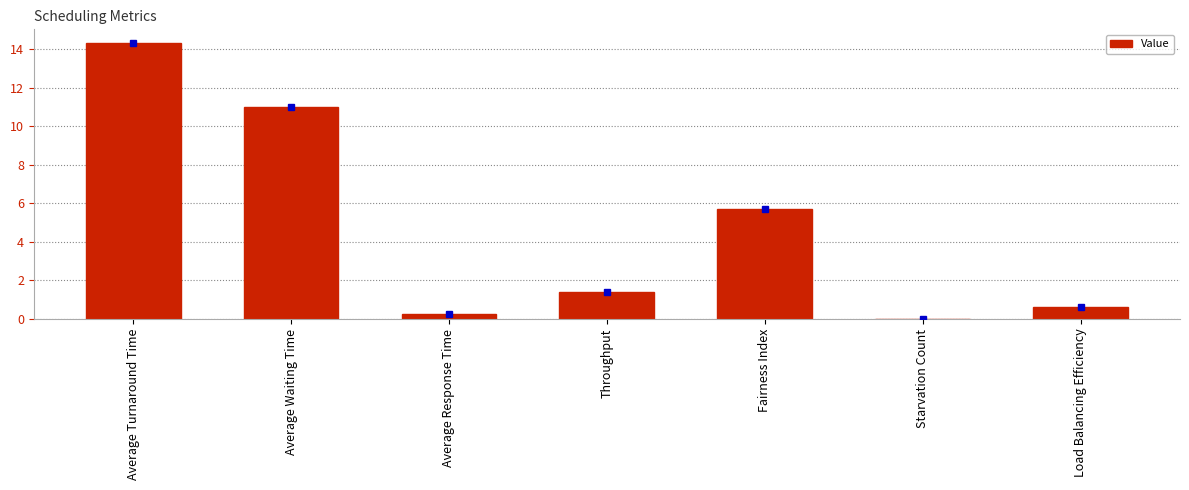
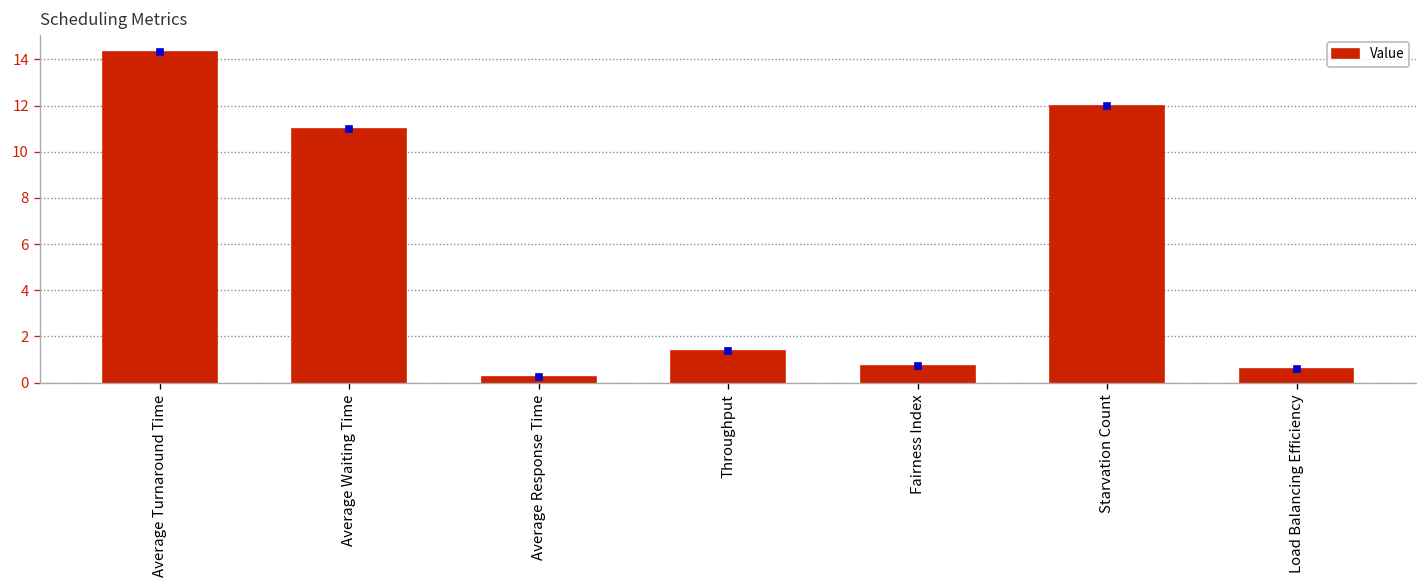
Value, Fairness Index: 5.7 -> 0.7
Value, Starvation Count: 0 -> 12
